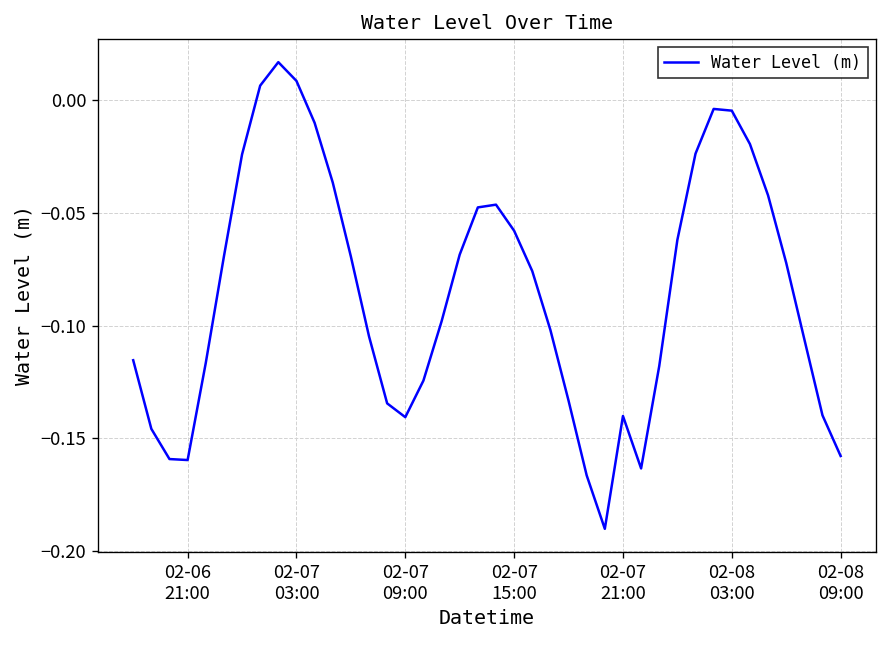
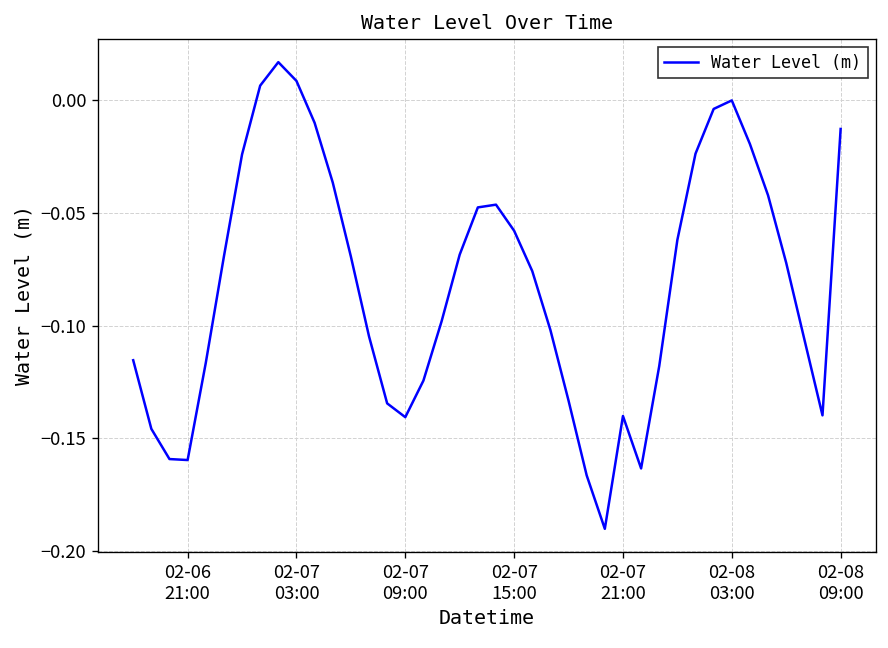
02-08 03:00: -0.005 -> 0.000
02-08 09:00: -0.158 -> -0.013
